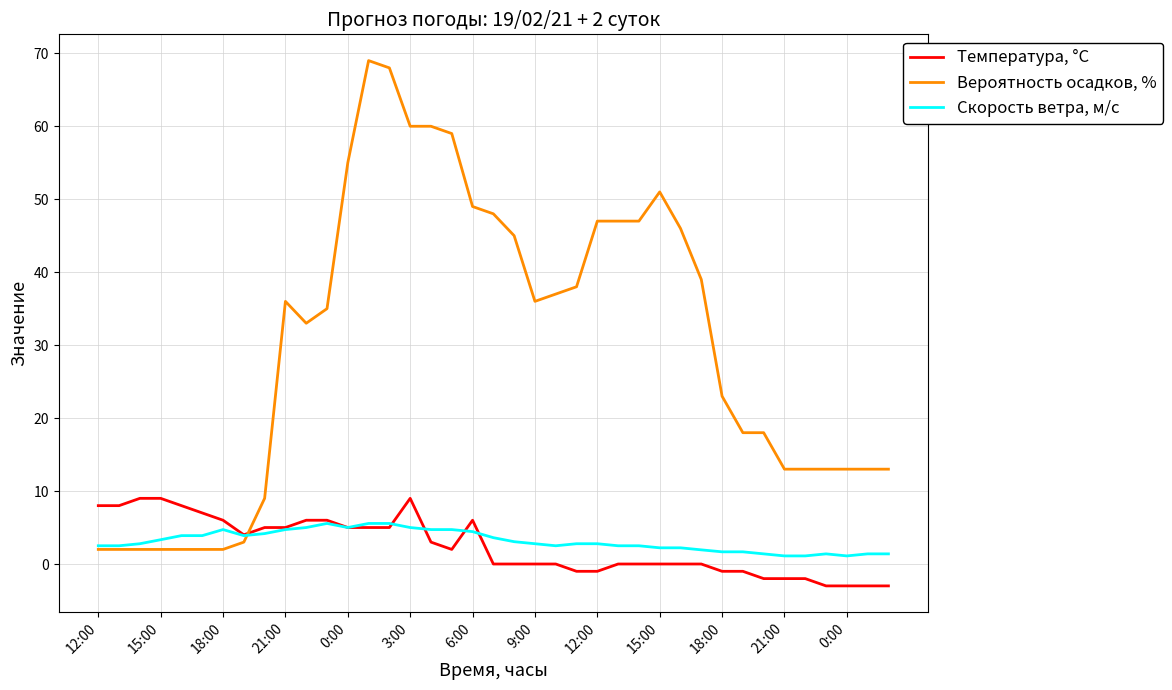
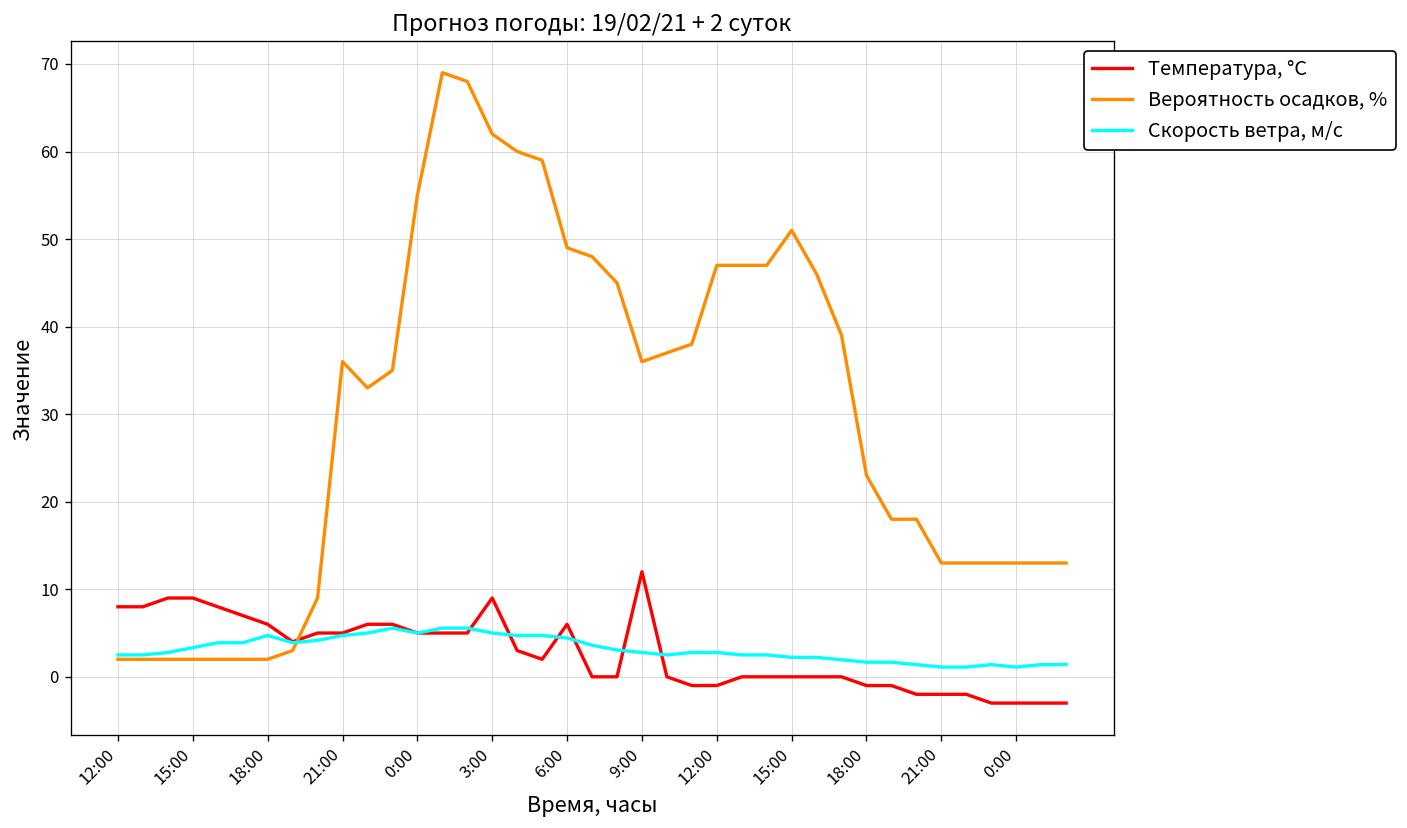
Вероятность осадков, %, 3:00: 60 -> 62
Температура, °C, 9:00: 0 -> 12
